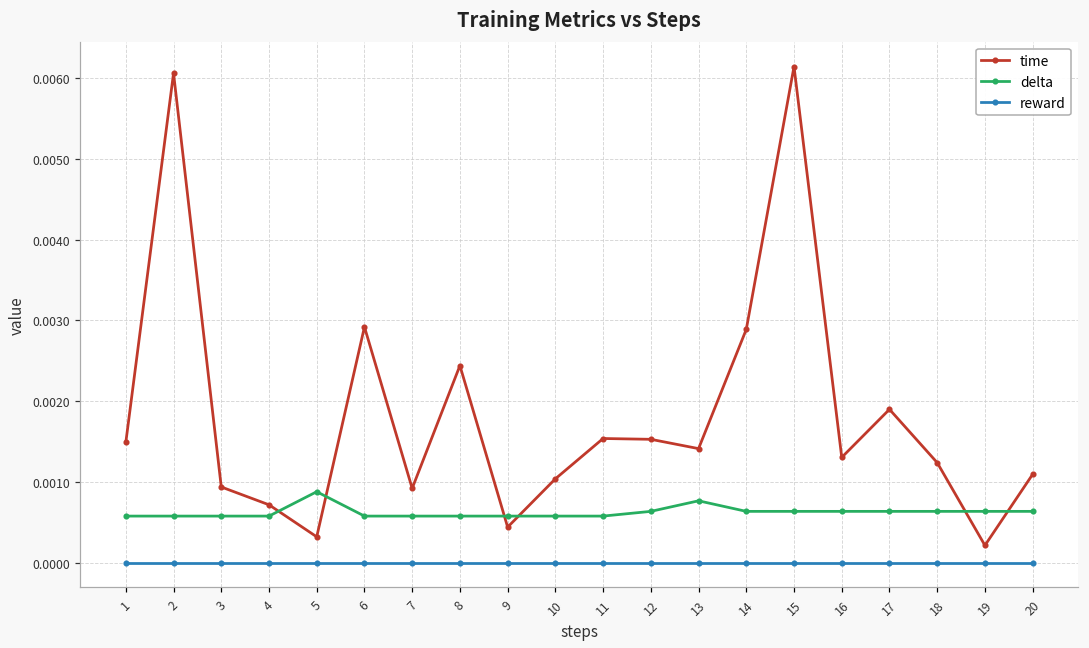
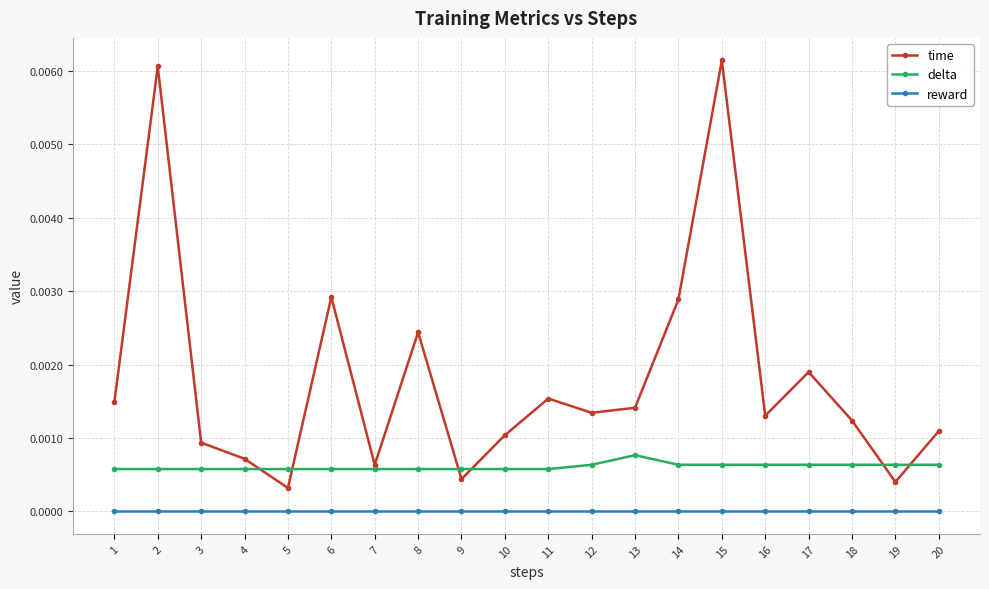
delta, 5: 0.0009 -> 0.0006
time, 7: 0.0009 -> 0.0006
time, 12: 0.0015 -> 0.0013
time, 19: 0.0002 -> 0.0004
